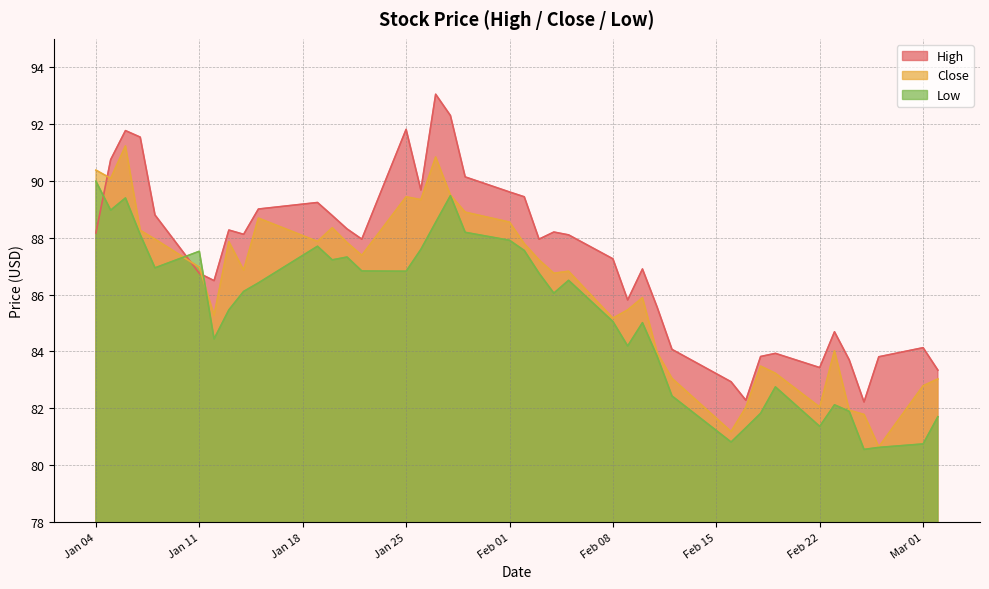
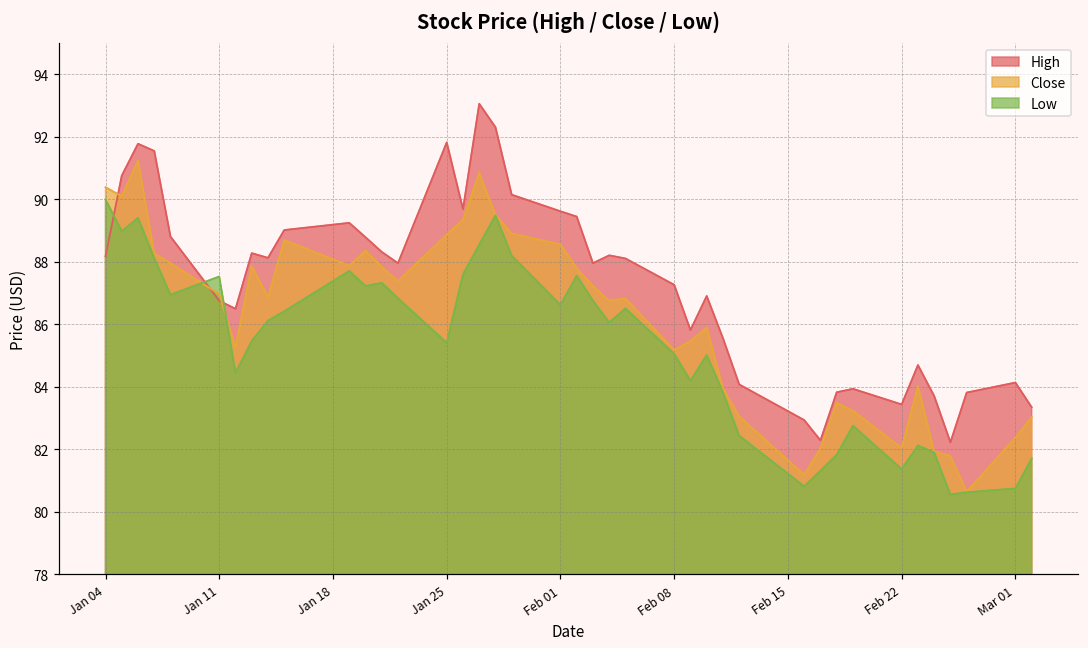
Close, Jan 25: 89.4 -> 88.9
Low, Jan 25: 86.8 -> 85.4
Low, Feb 01: 87.9 -> 86.6
Close, Mar 01: 82.8 -> 82.4
